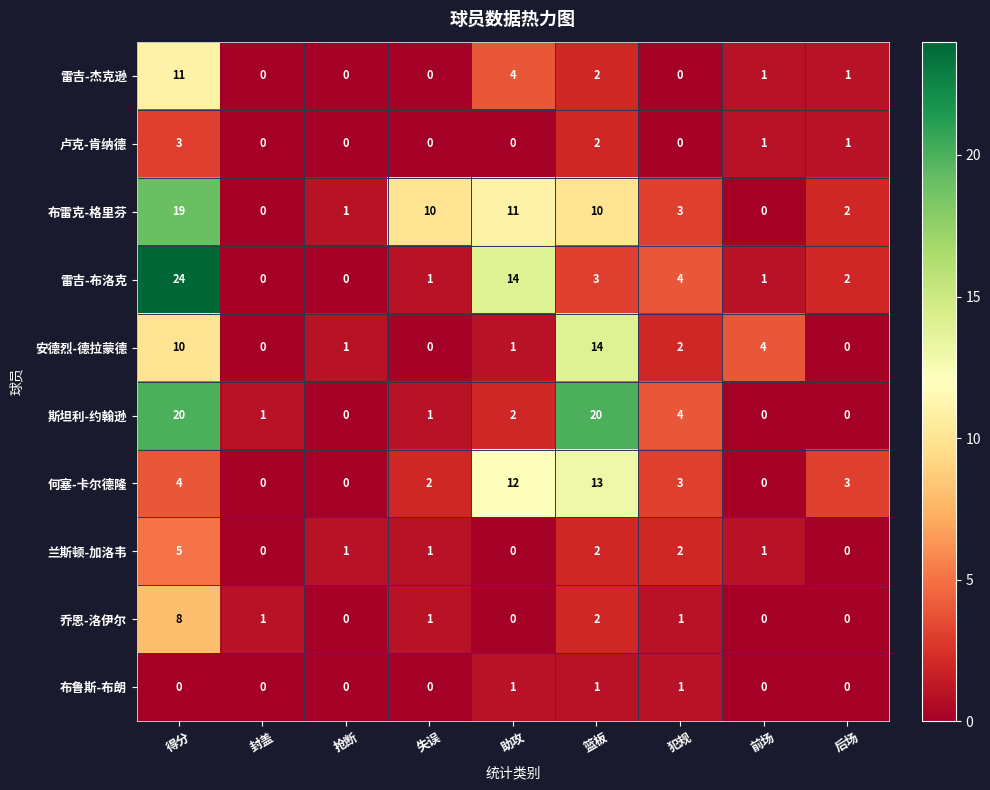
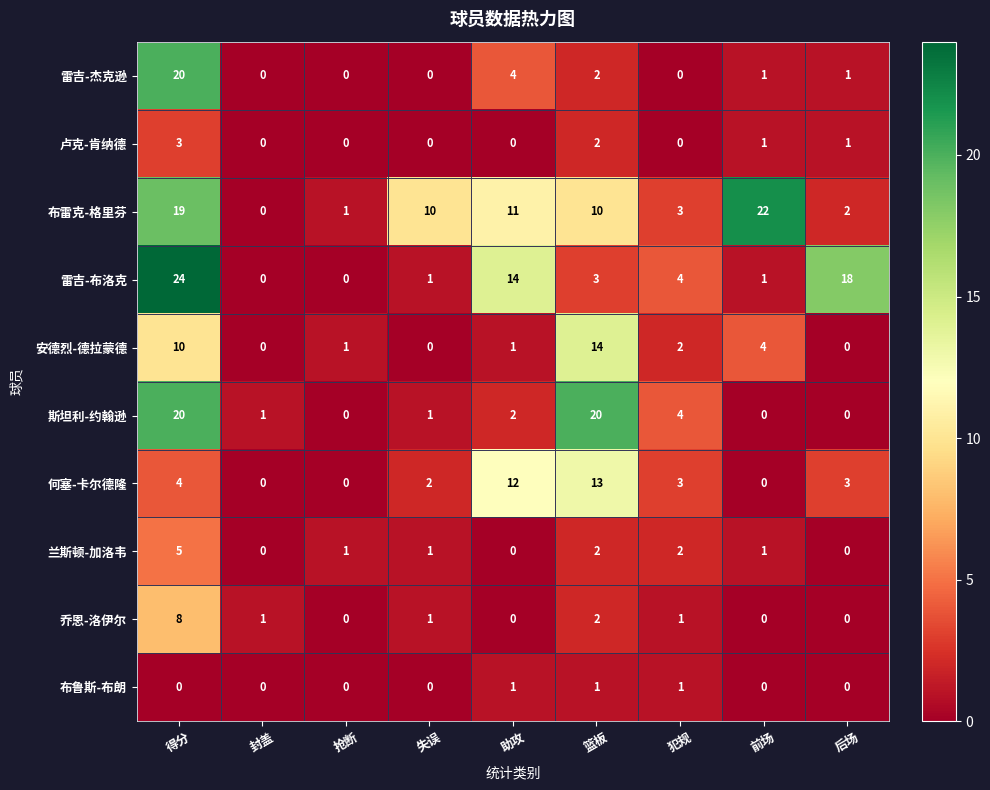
雷吉-杰克逊, 得分: 11 -> 20
布雷克-格里芬, 前场: 0 -> 22
雷吉-布洛克, 后场: 2 -> 18
